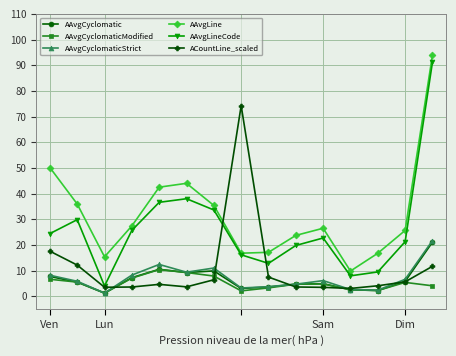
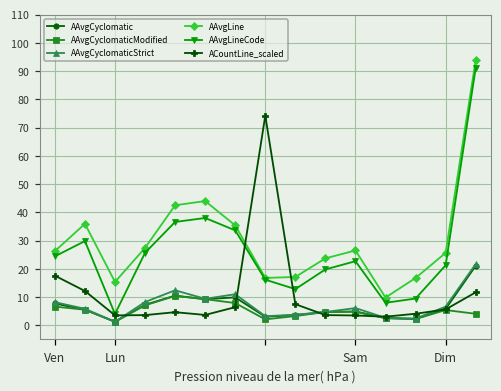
AAvgLine, Ven: 50 -> 26
